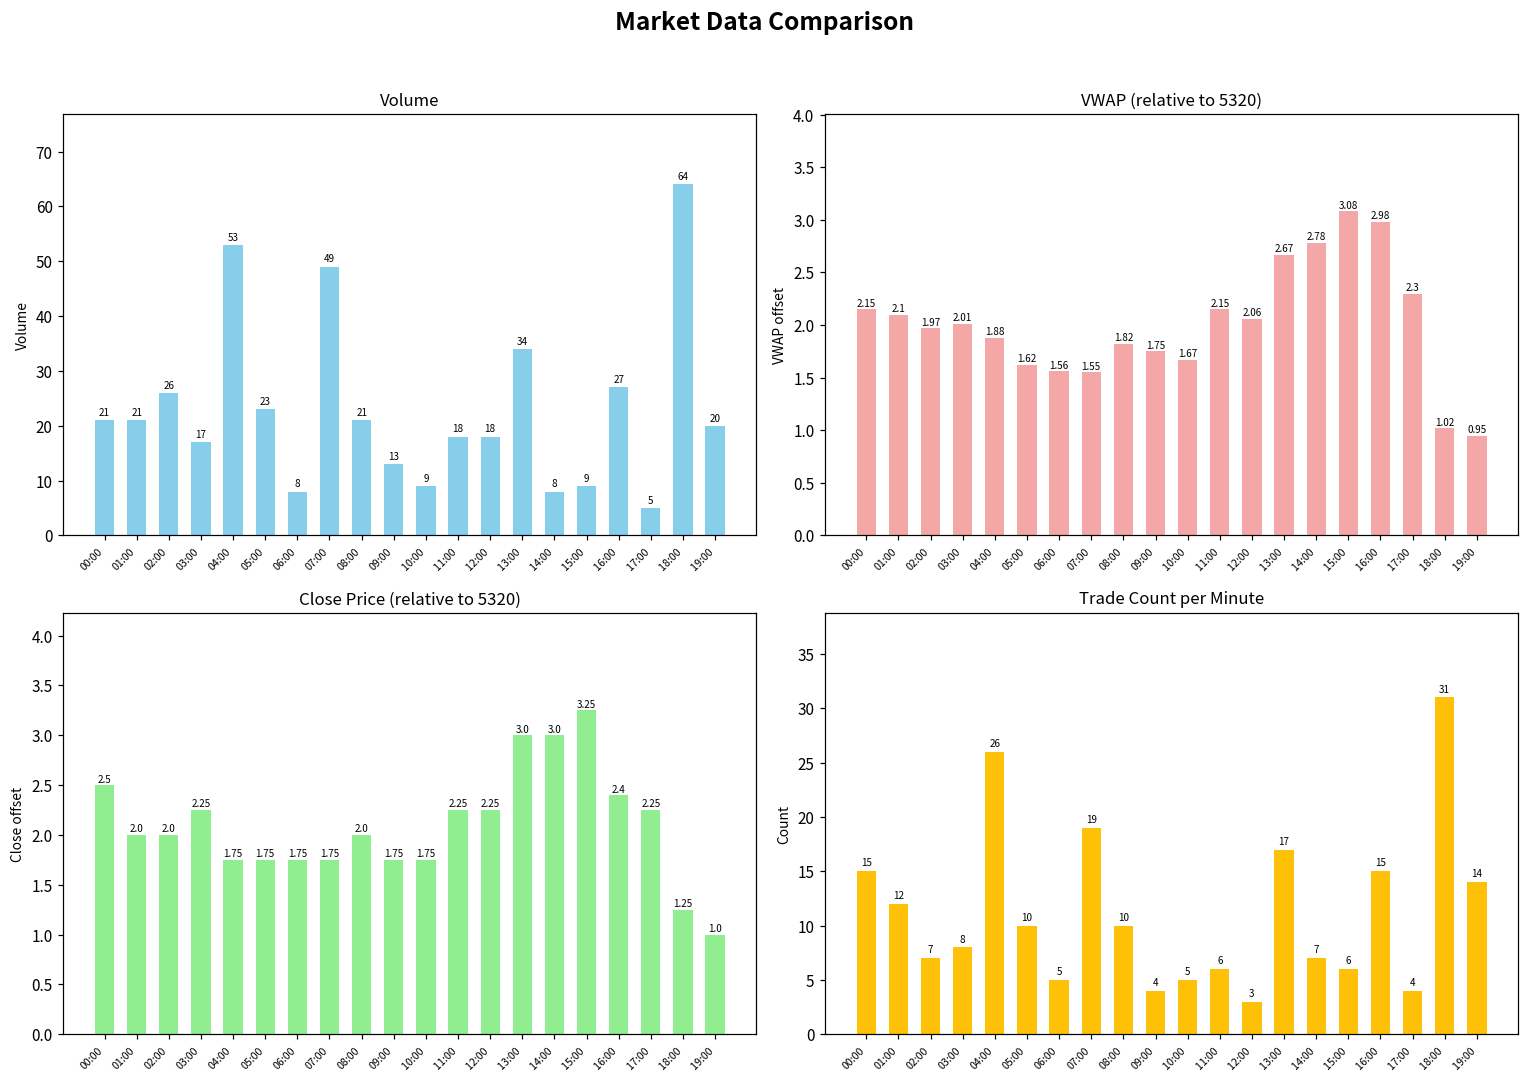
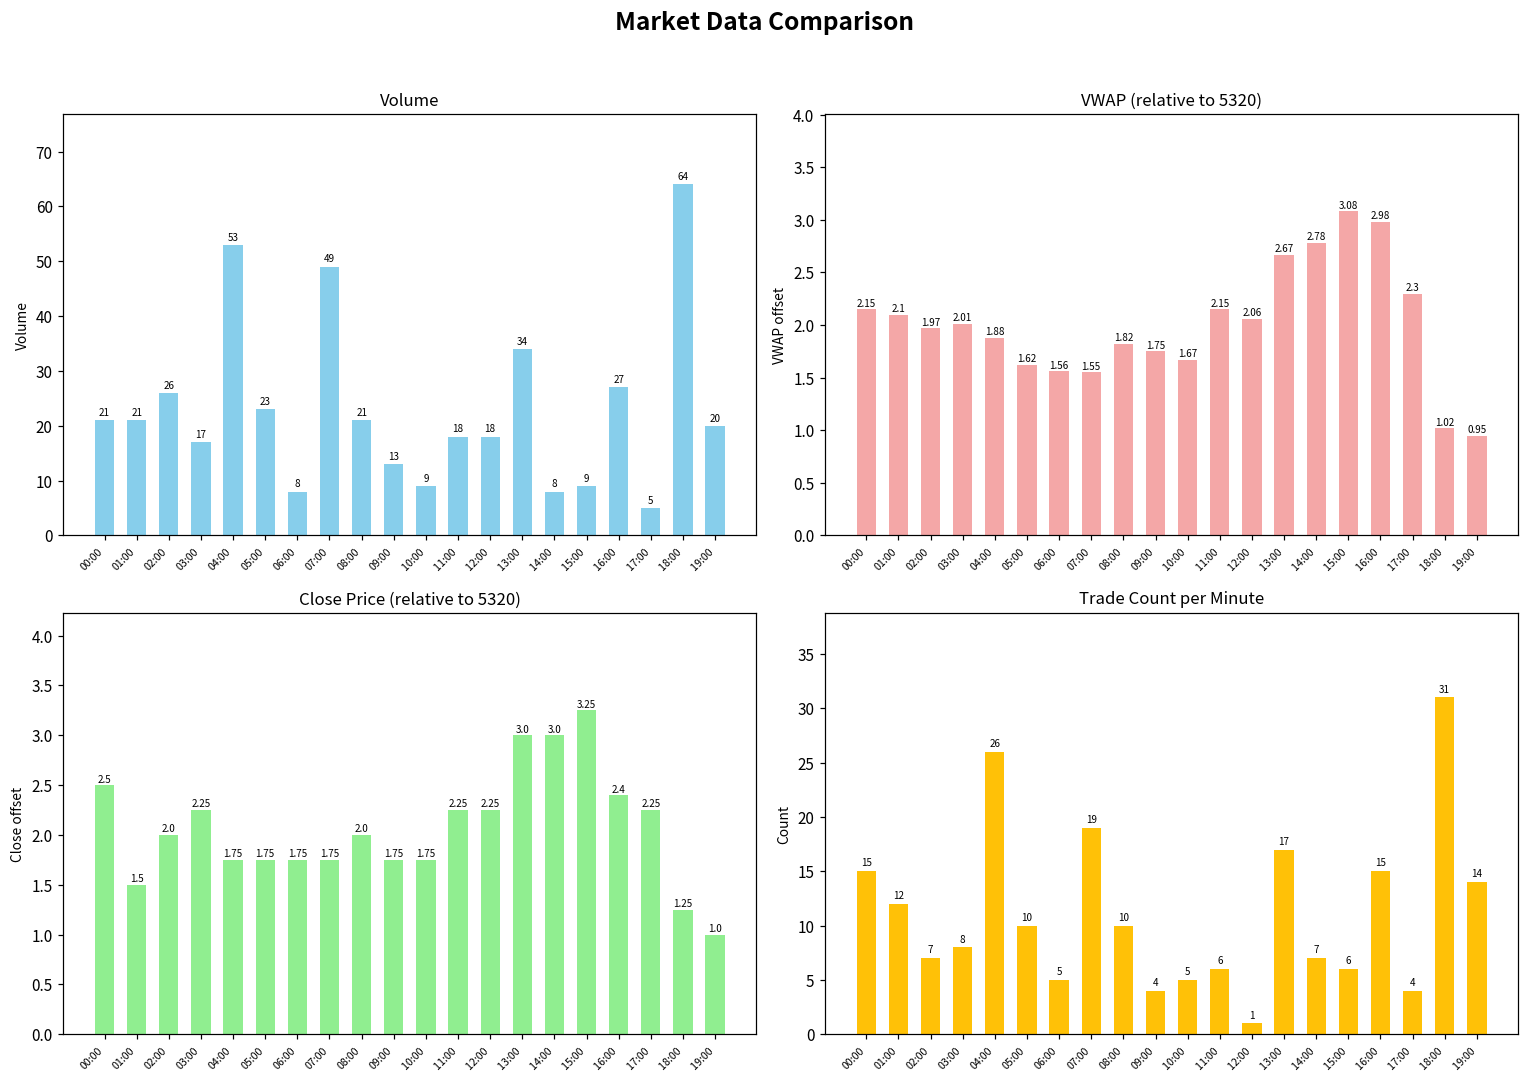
Close Price (relative to 5320), 01:00: 2.0 -> 1.5
Trade Count per Minute, 12:00: 3 -> 1
